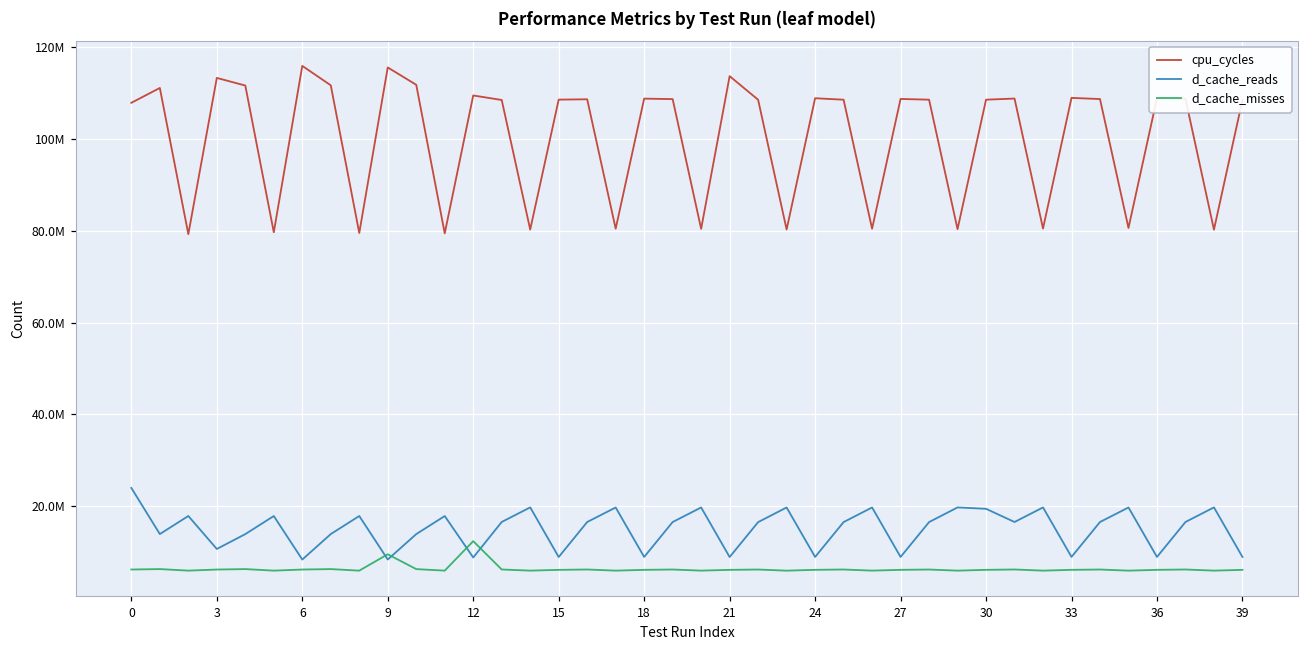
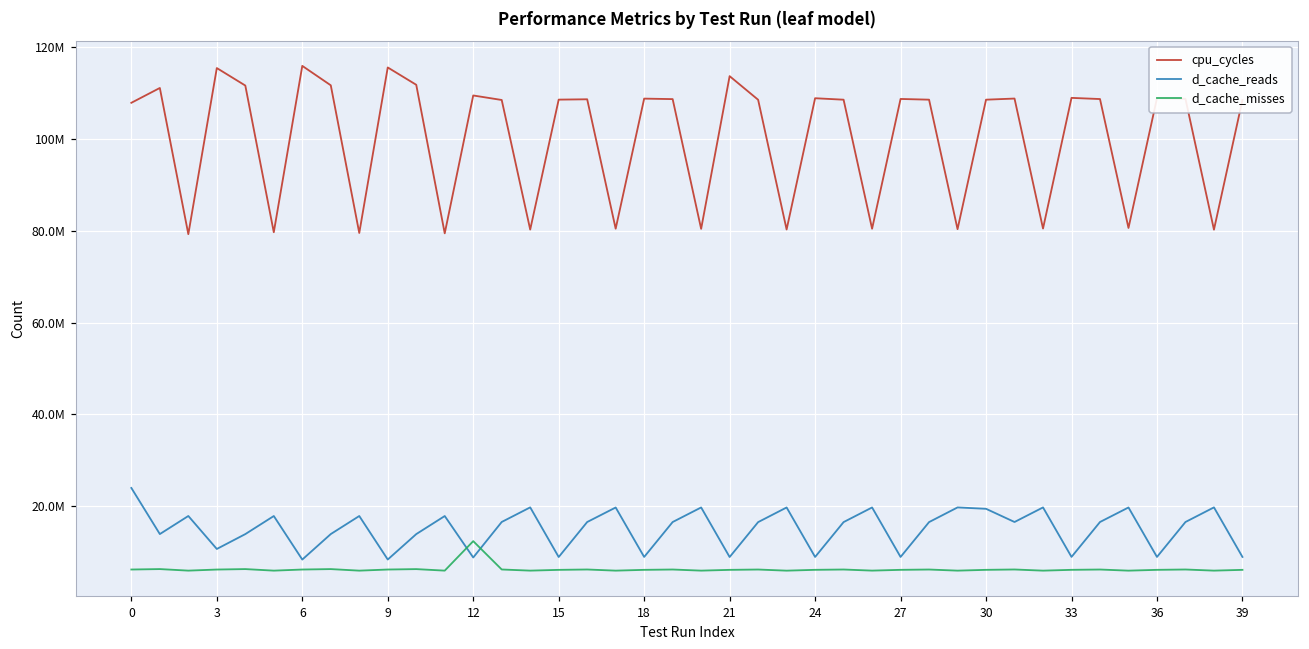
cpu_cycles, 3: 113000000 -> 115000000
d_cache_misses, 9: 10000000 -> 6000000
